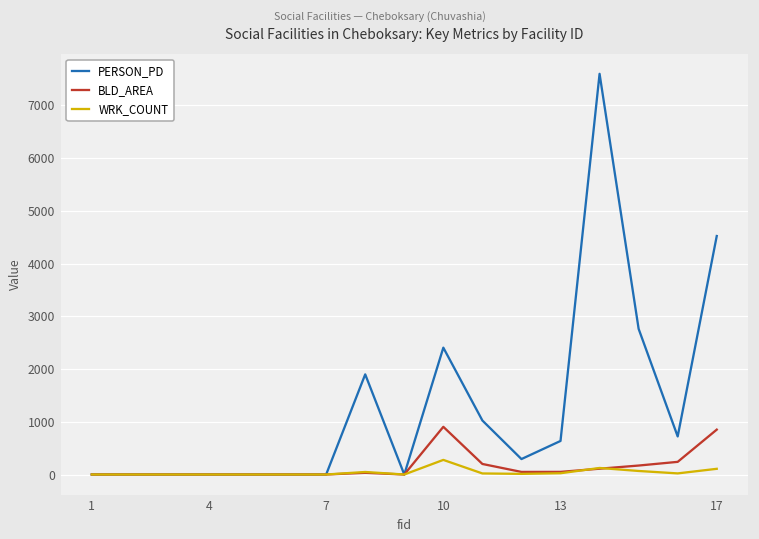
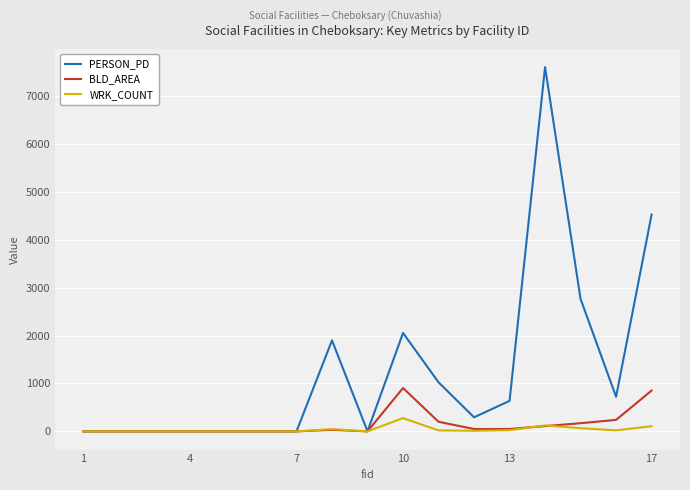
PERSON_PD, 10: 2400 -> 2100
